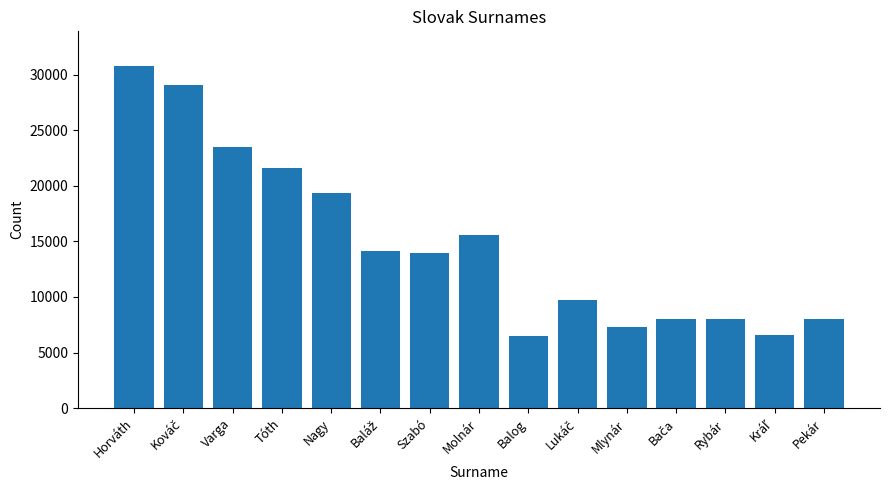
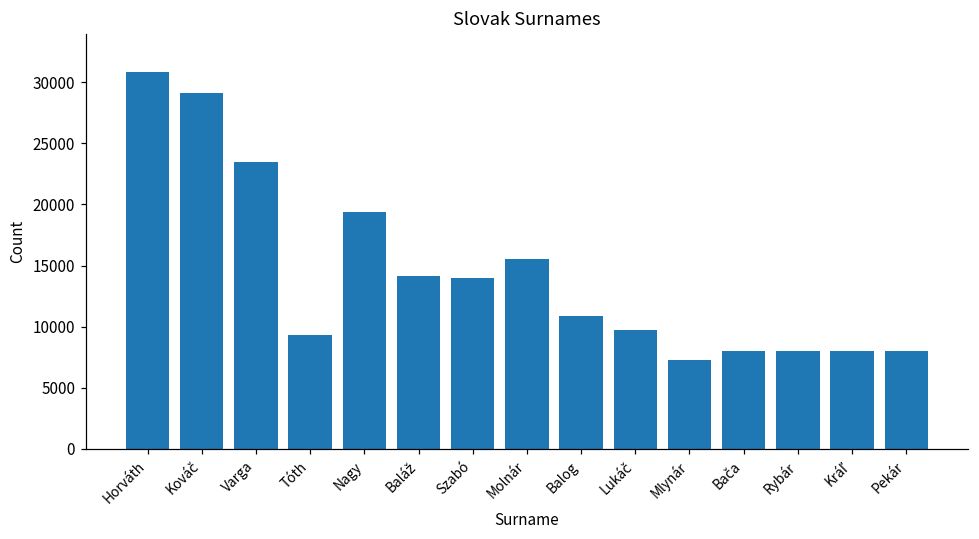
Tóth: 21600 -> 9300
Balog: 6500 -> 10900
Kráľ: 6600 -> 8000
